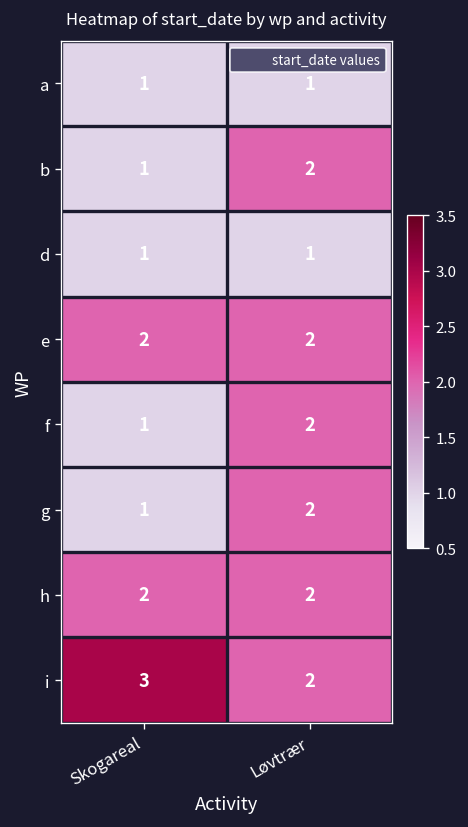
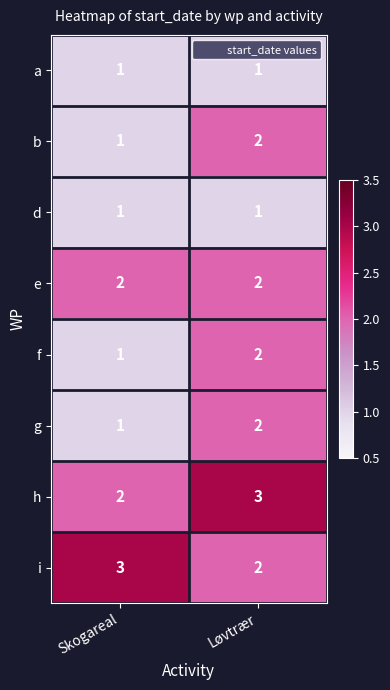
h, Løvtrær: 2 -> 3
